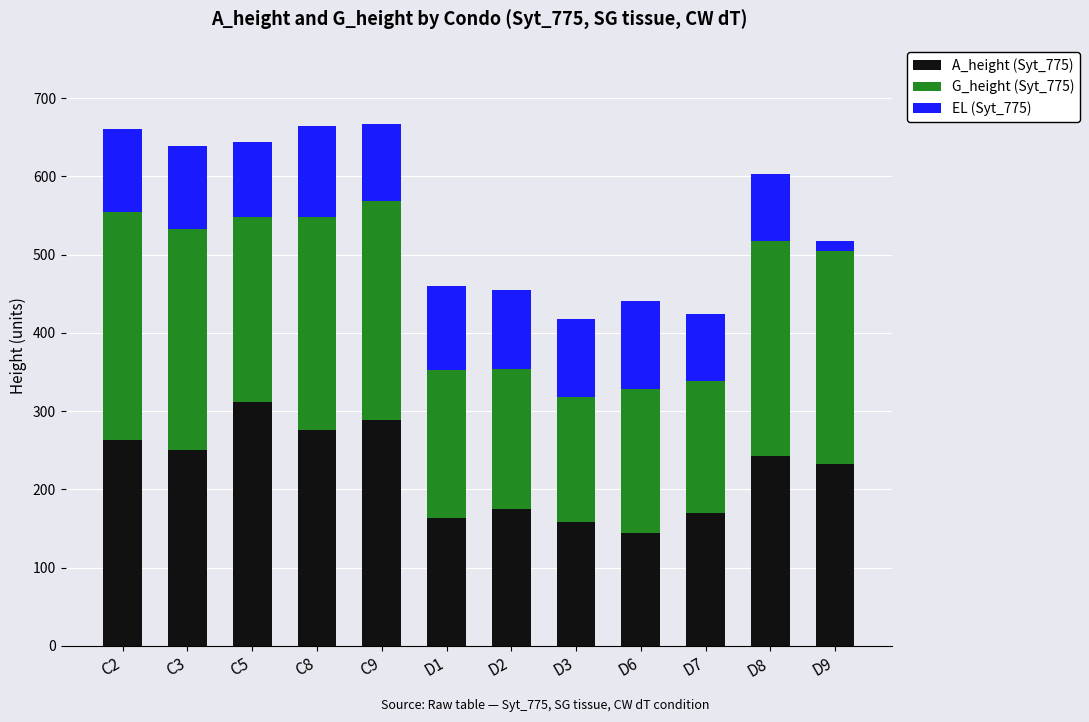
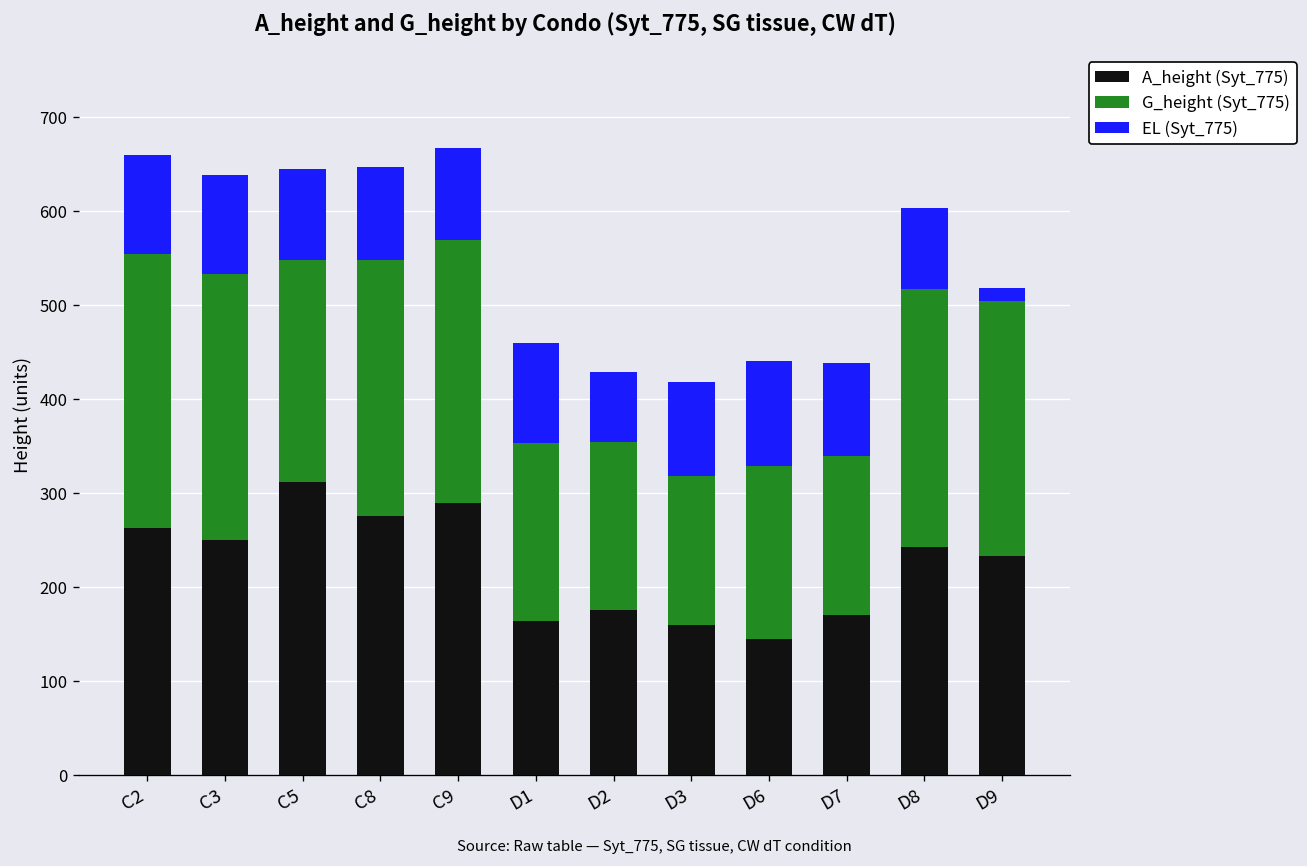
EL (Syt_775), C8: 120 -> 100
EL (Syt_775), D2: 100 -> 70
EL (Syt_775), D7: 90 -> 100
